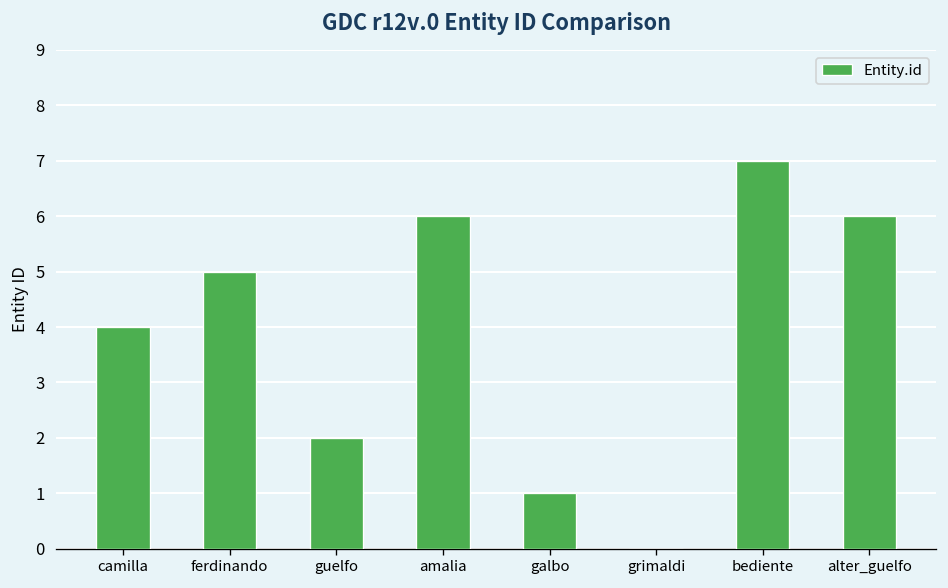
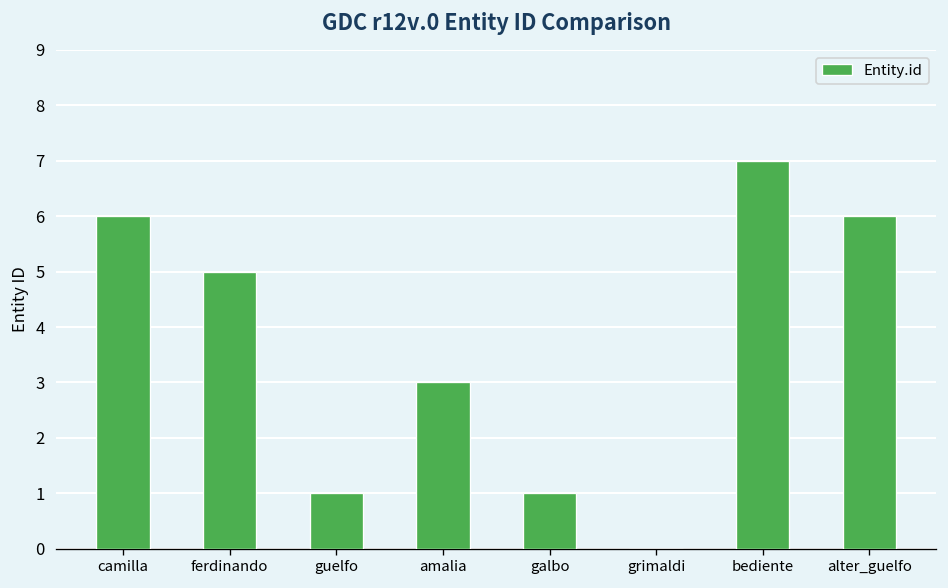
camilla: 4 -> 6
guelfo: 2 -> 1
amalia: 6 -> 3
